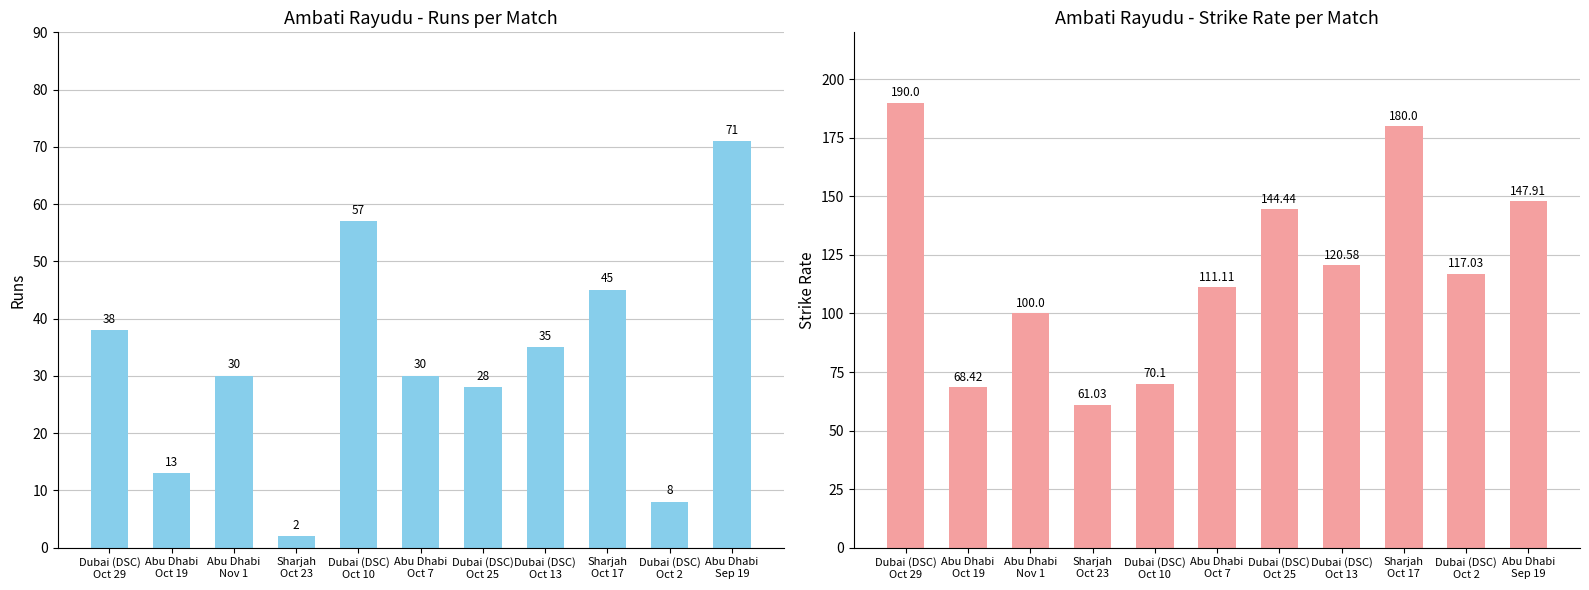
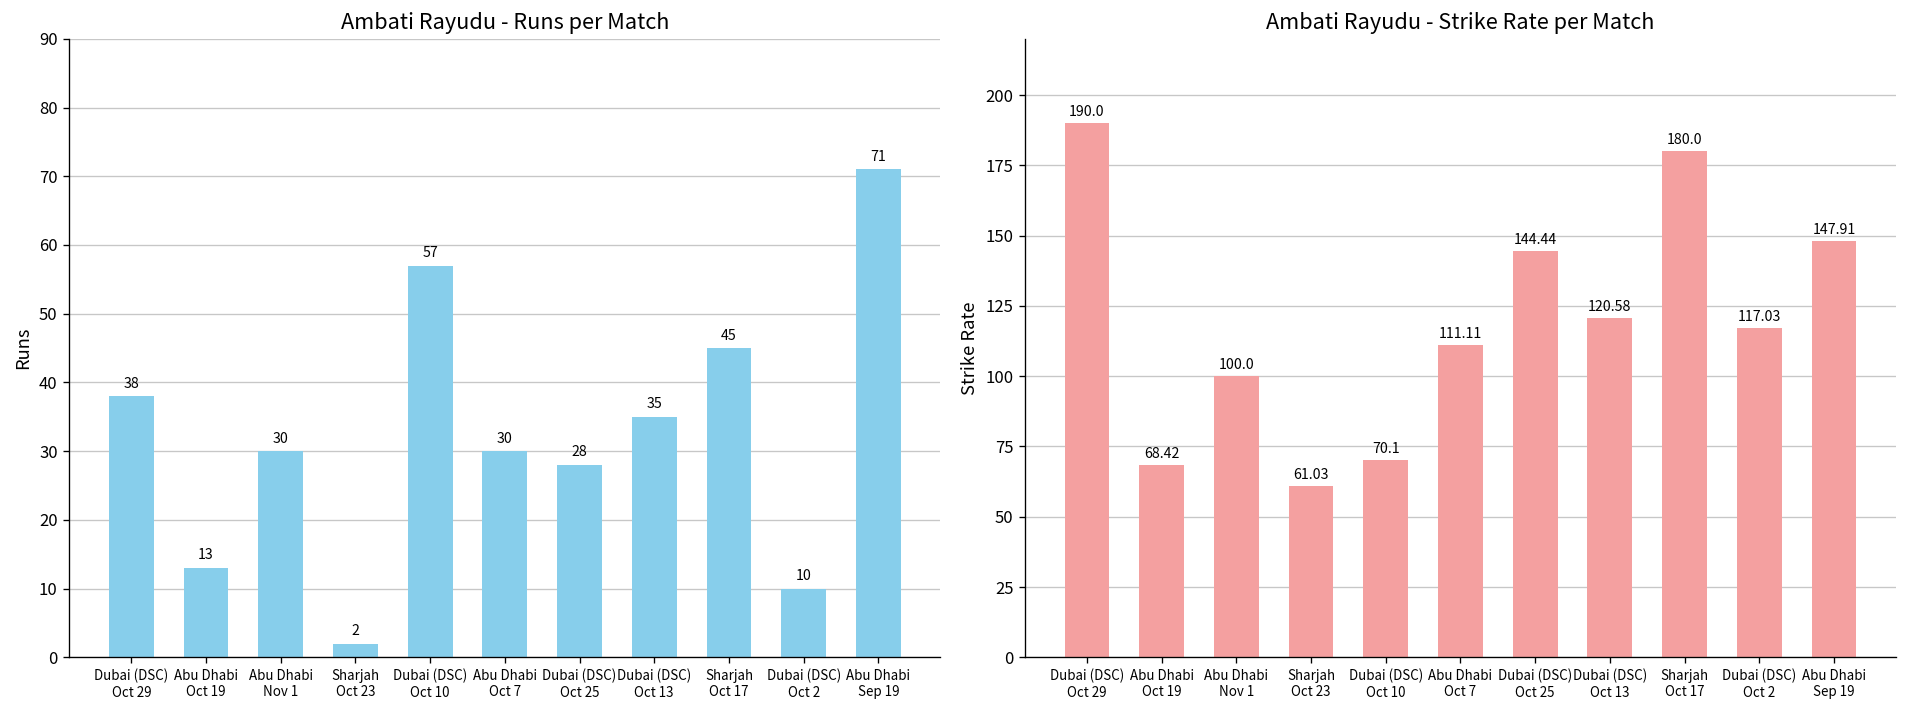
Ambati Rayudu - Runs per Match, Dubai (DSC) Oct 2: 8 -> 10
